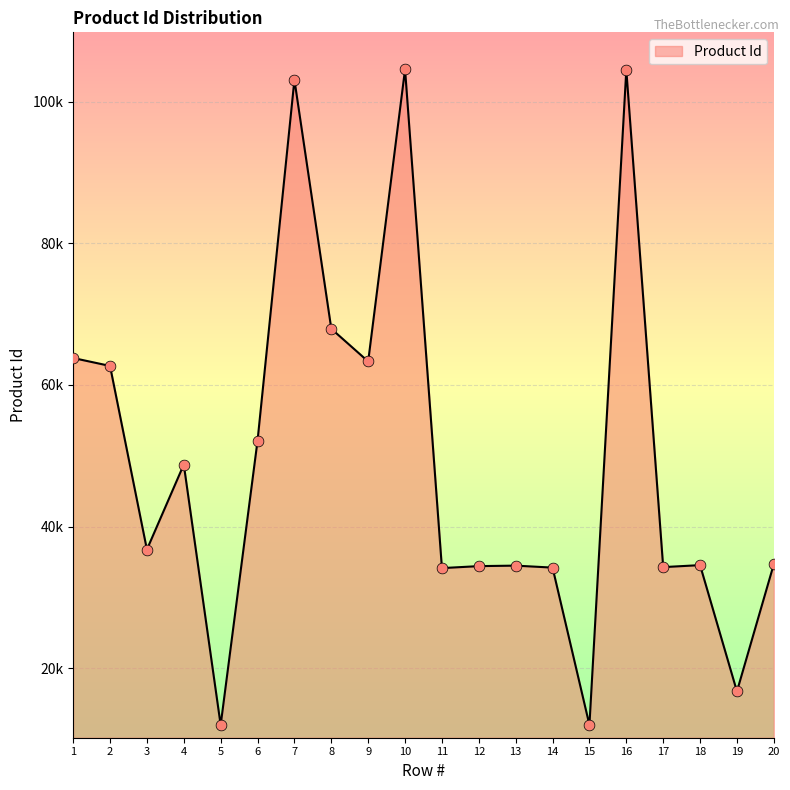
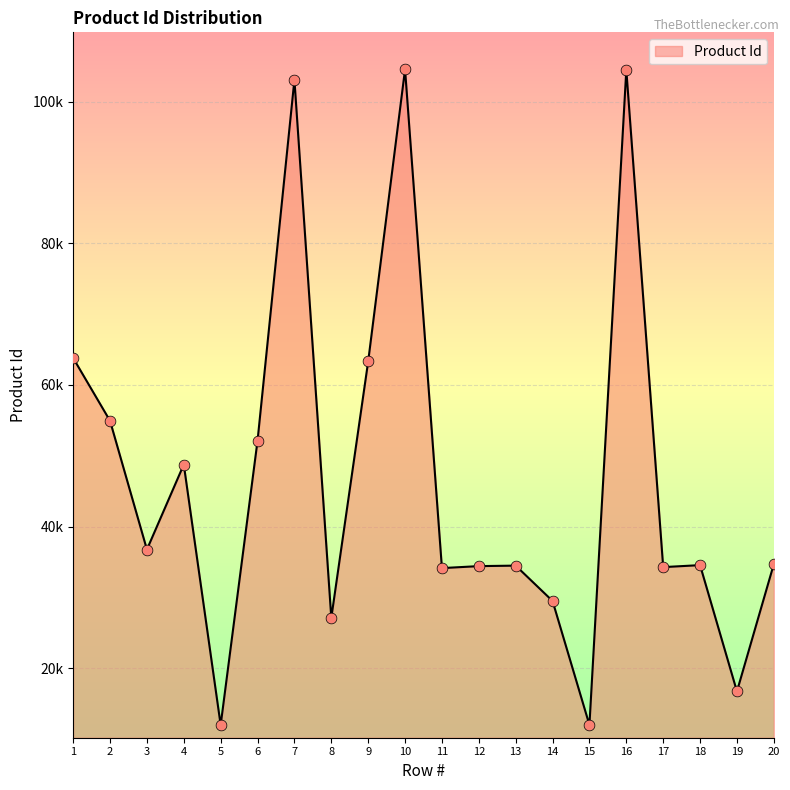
2: 63000 -> 55000
8: 68000 -> 27000
14: 34000 -> 29000
